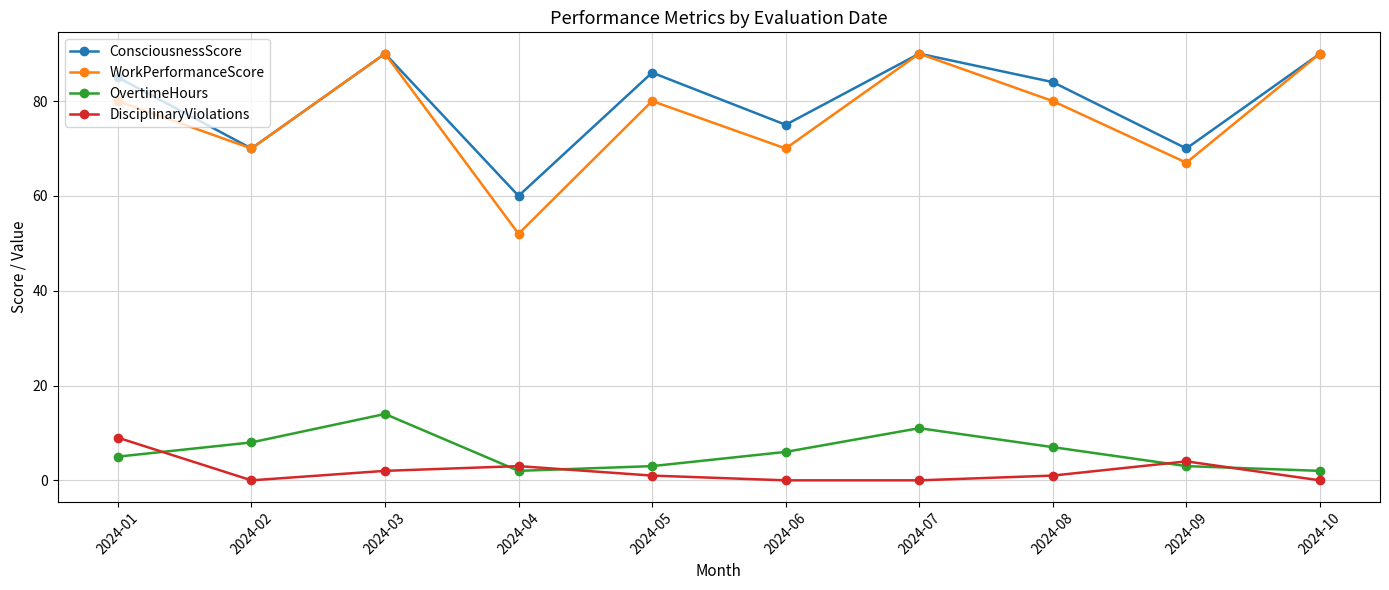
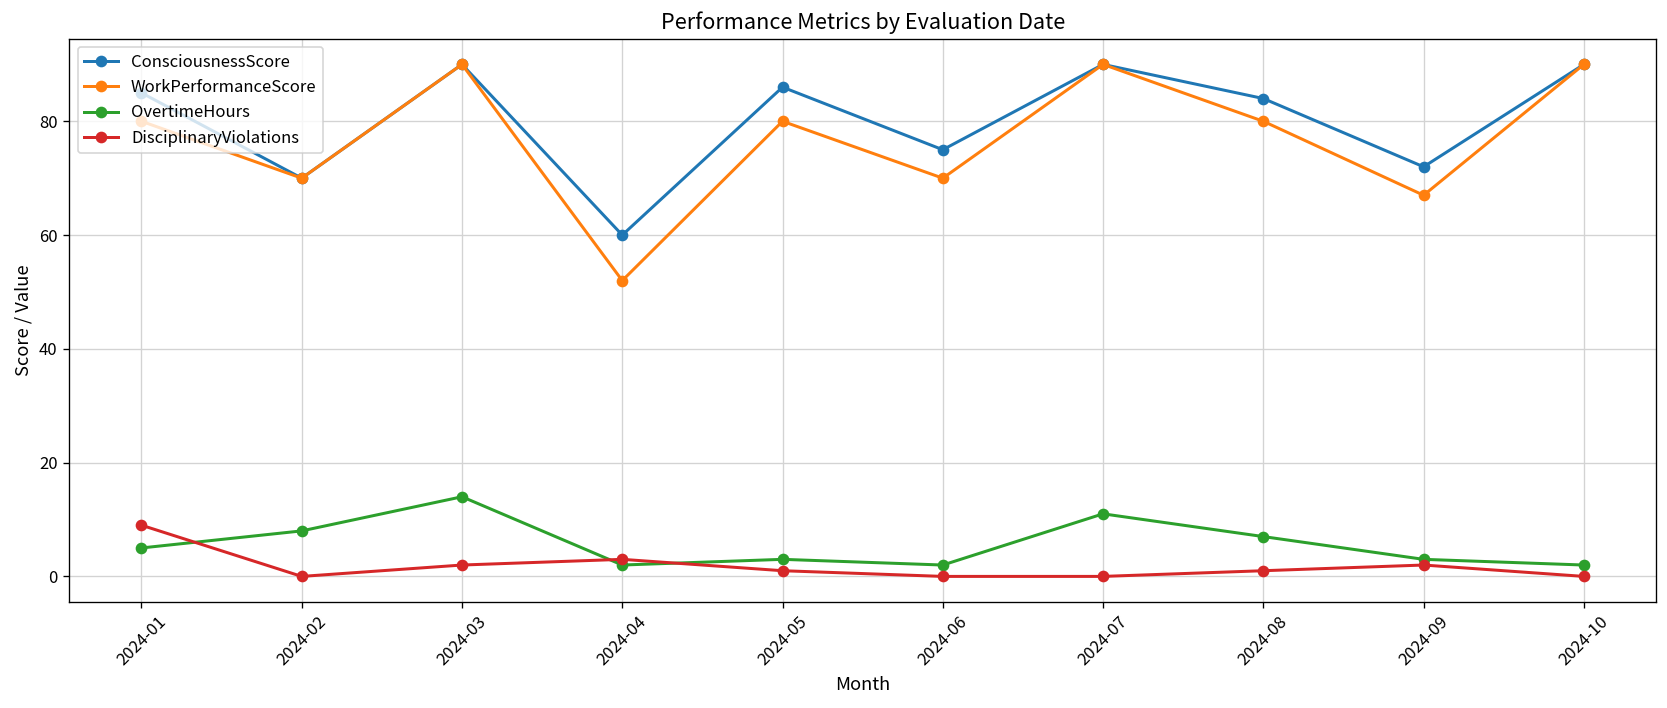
OvertimeHours, 2024-06: 6 -> 2
ConsciousnessScore, 2024-09: 70 -> 72
DisciplinaryViolations, 2024-09: 4 -> 2
